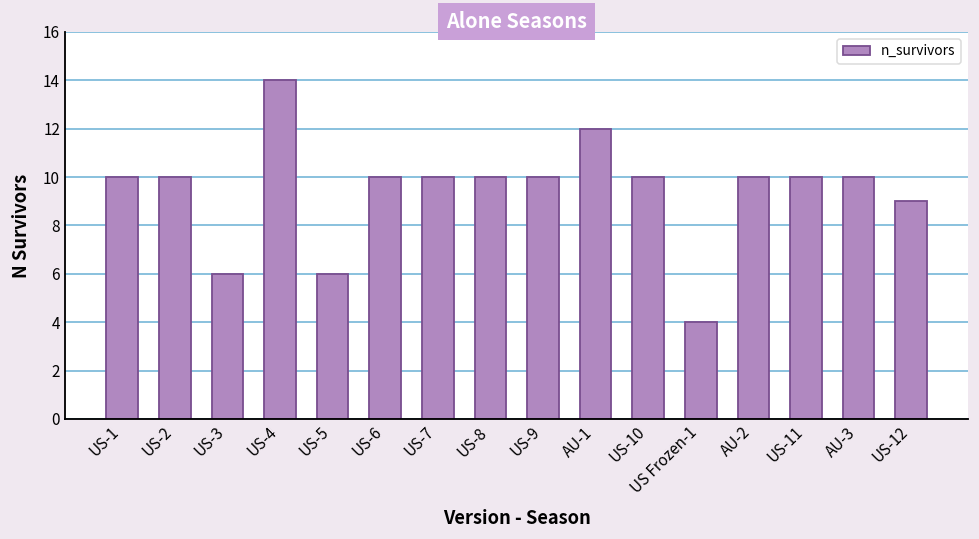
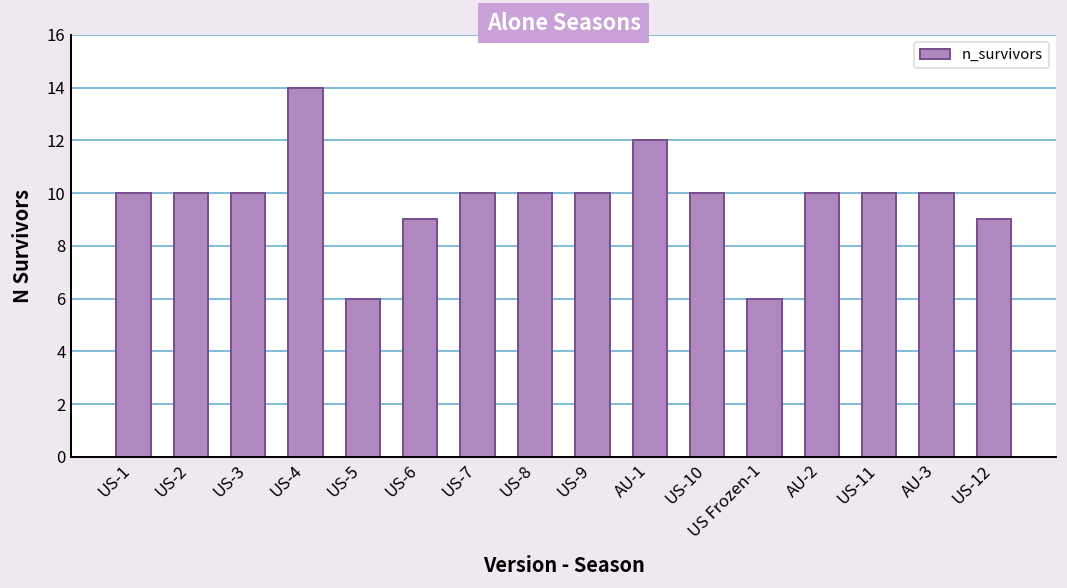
US-3: 6 -> 10
US-6: 10 -> 9
US Frozen-1: 4 -> 6
